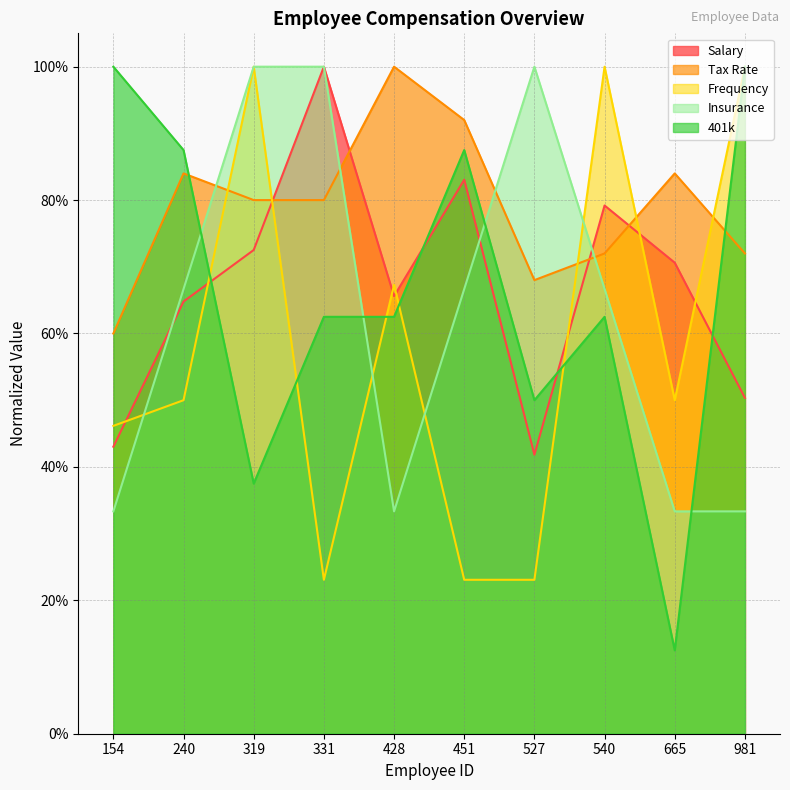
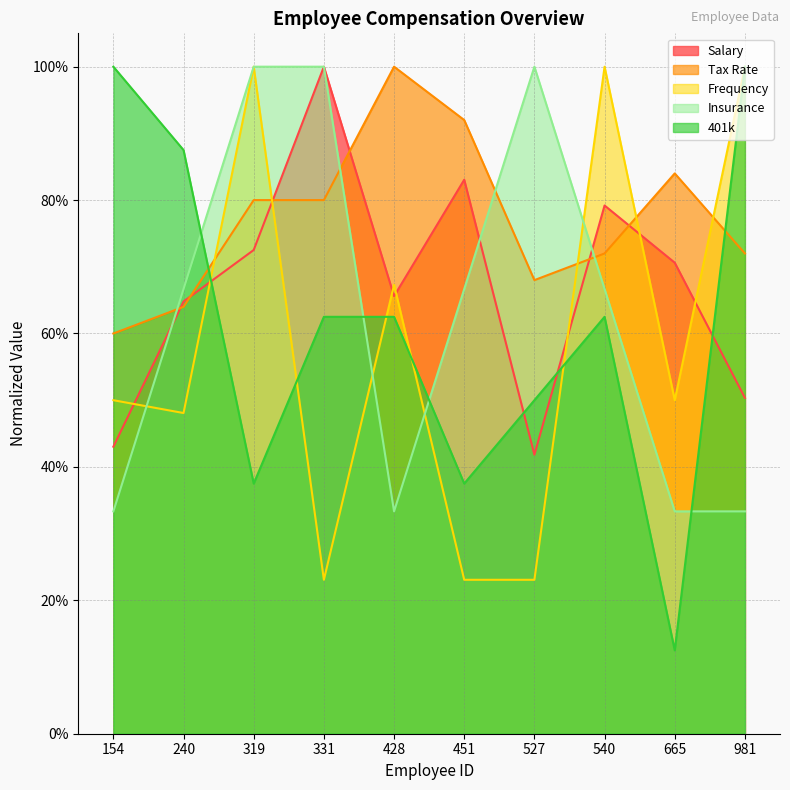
Frequency, 154: 46% -> 50%
Tax Rate, 240: 84% -> 64%
Frequency, 240: 50% -> 48%
401k, 451: 88% -> 38%
